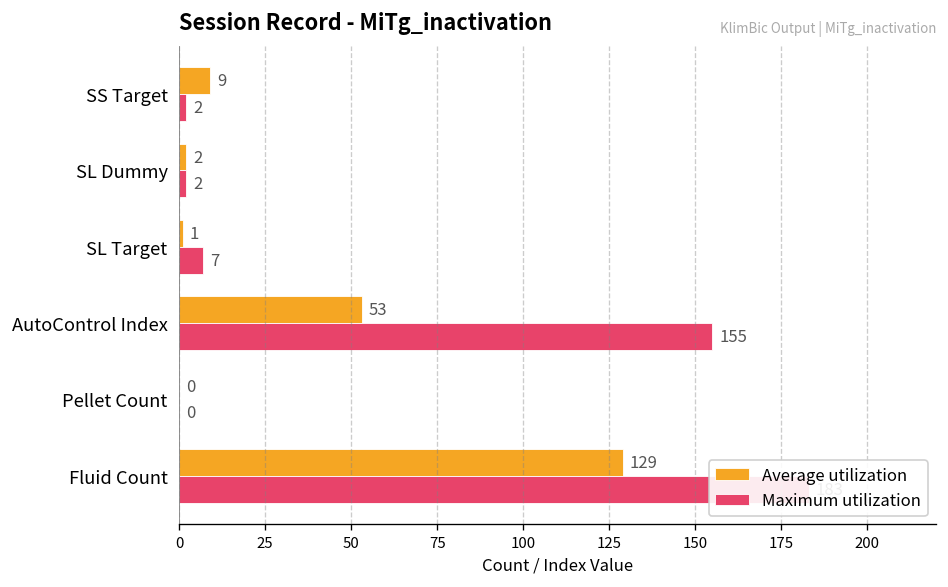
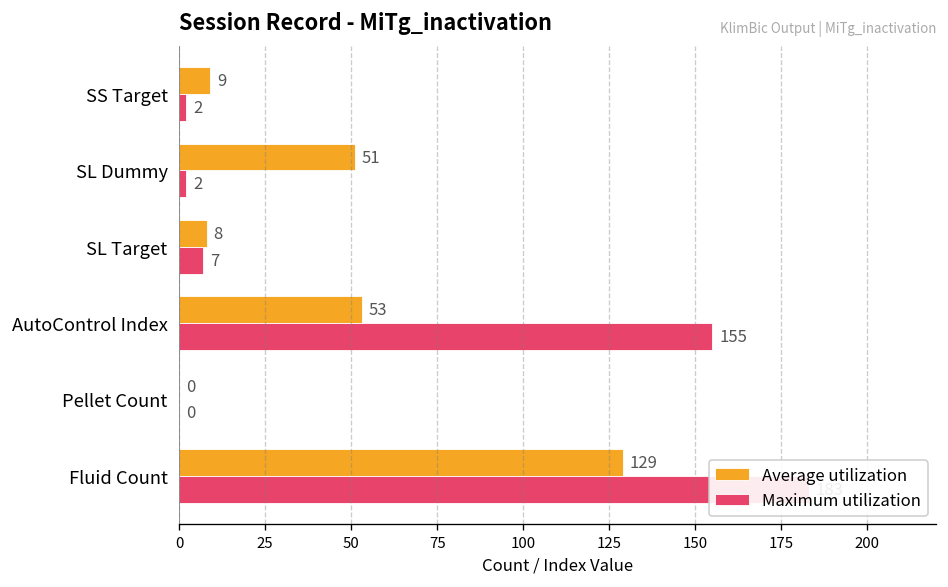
Average utilization, SL Dummy: 2 -> 51
Average utilization, SL Target: 1 -> 8
